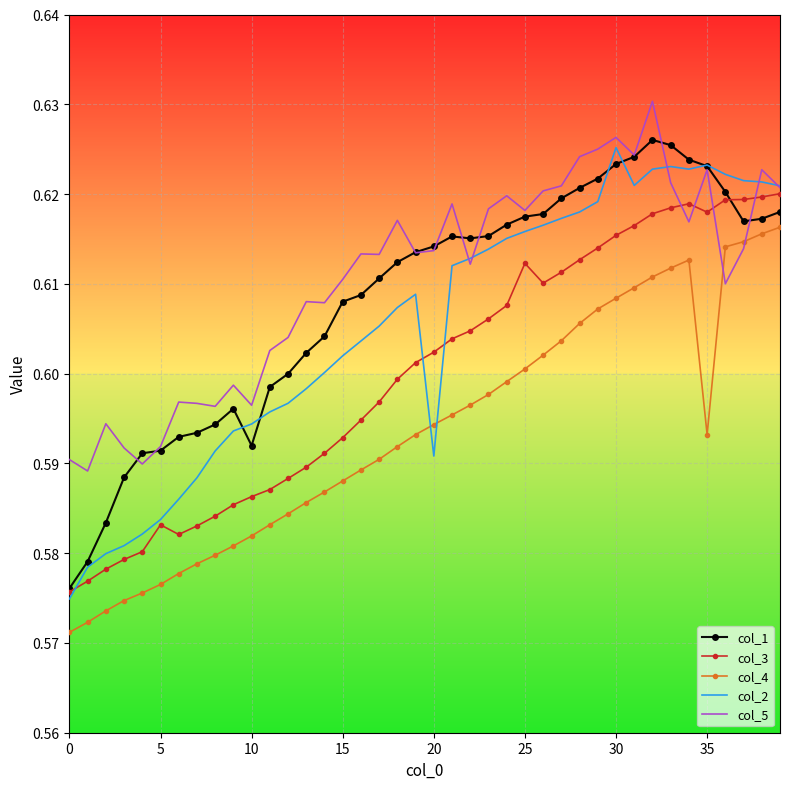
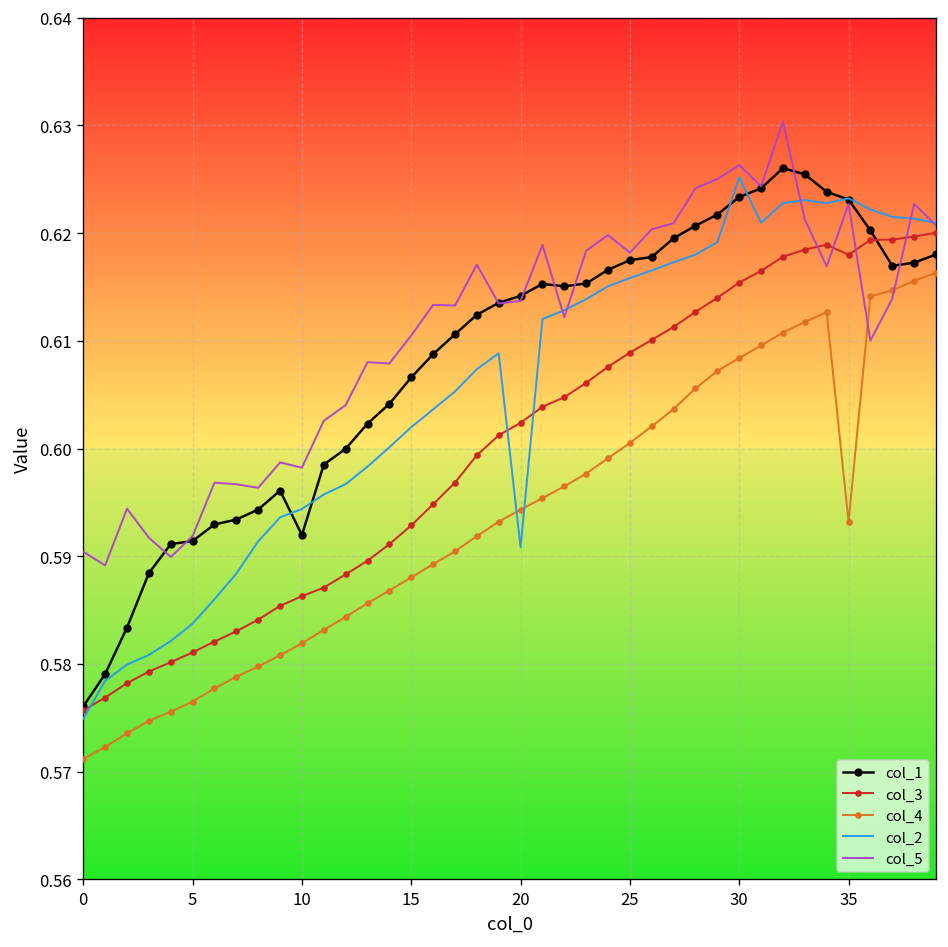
col_3, 5: 0.583 -> 0.581
col_5, 10: 0.596 -> 0.598
col_1, 15: 0.608 -> 0.607
col_3, 25: 0.612 -> 0.609
